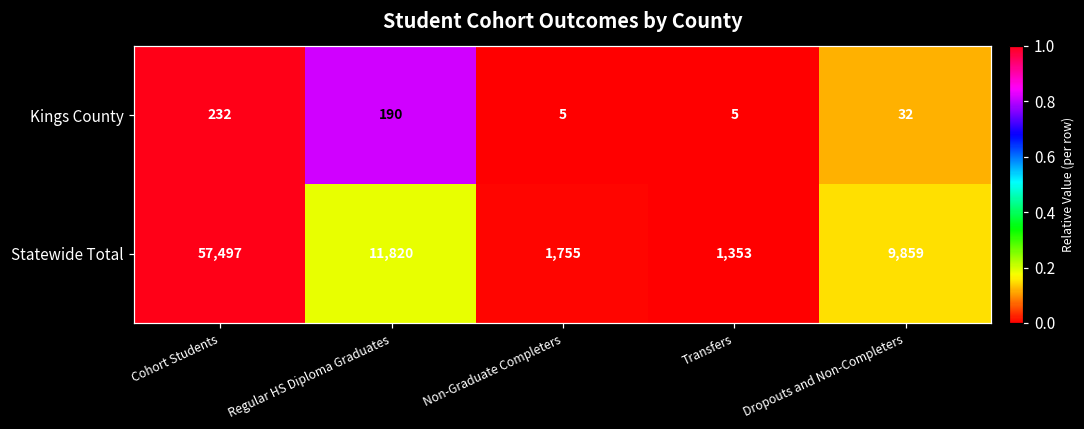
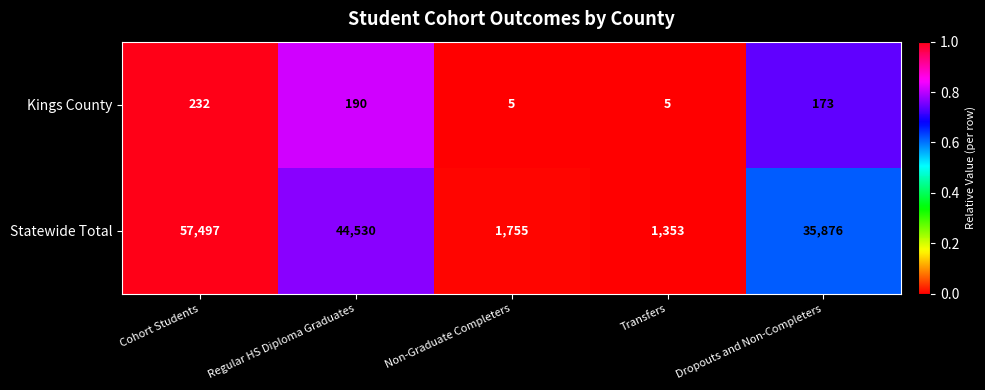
Kings County, Dropouts and Non-Completers: 32 -> 173
Statewide Total, Regular HS Diploma Graduates: 11,820 -> 44,530
Statewide Total, Dropouts and Non-Completers: 9,859 -> 35,876
